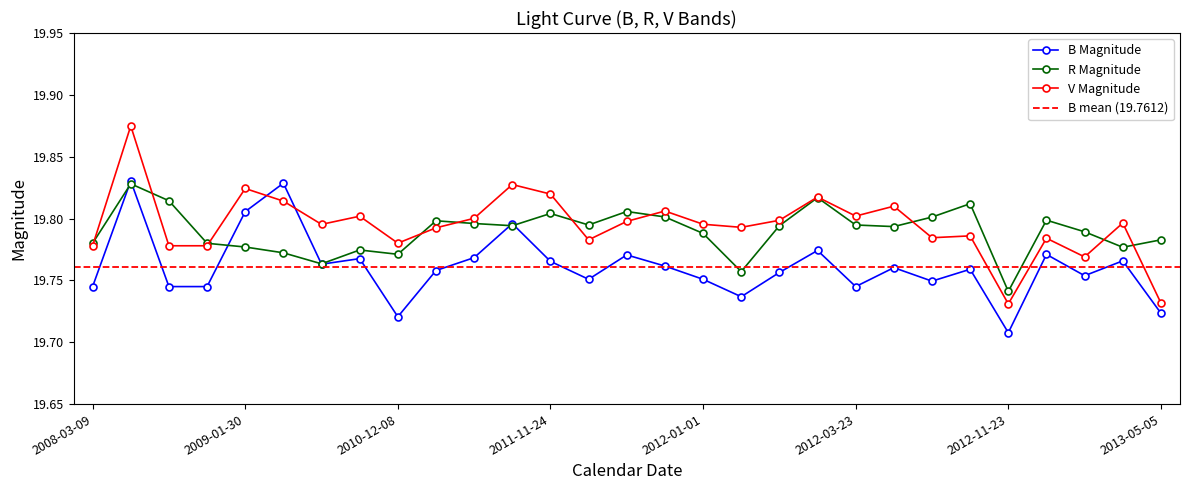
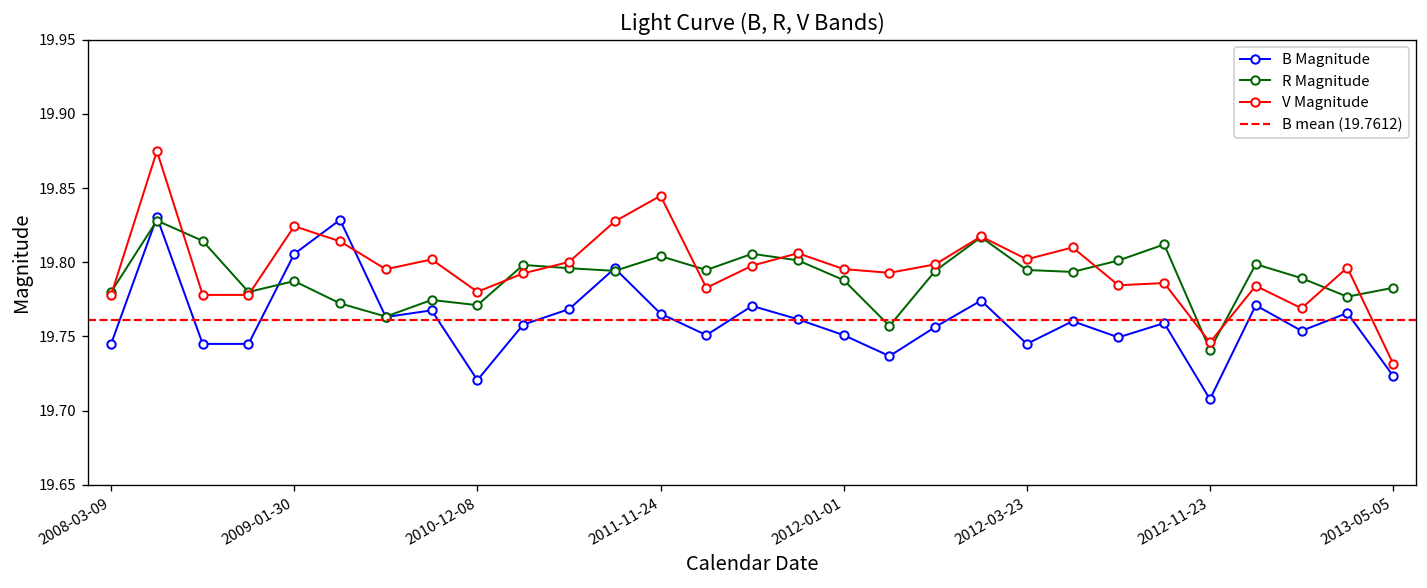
R Magnitude, 2009-01-30: 19.777 -> 19.787
V Magnitude, 2011-11-24: 19.820 -> 19.845
V Magnitude, 2012-11-23: 19.731 -> 19.746
